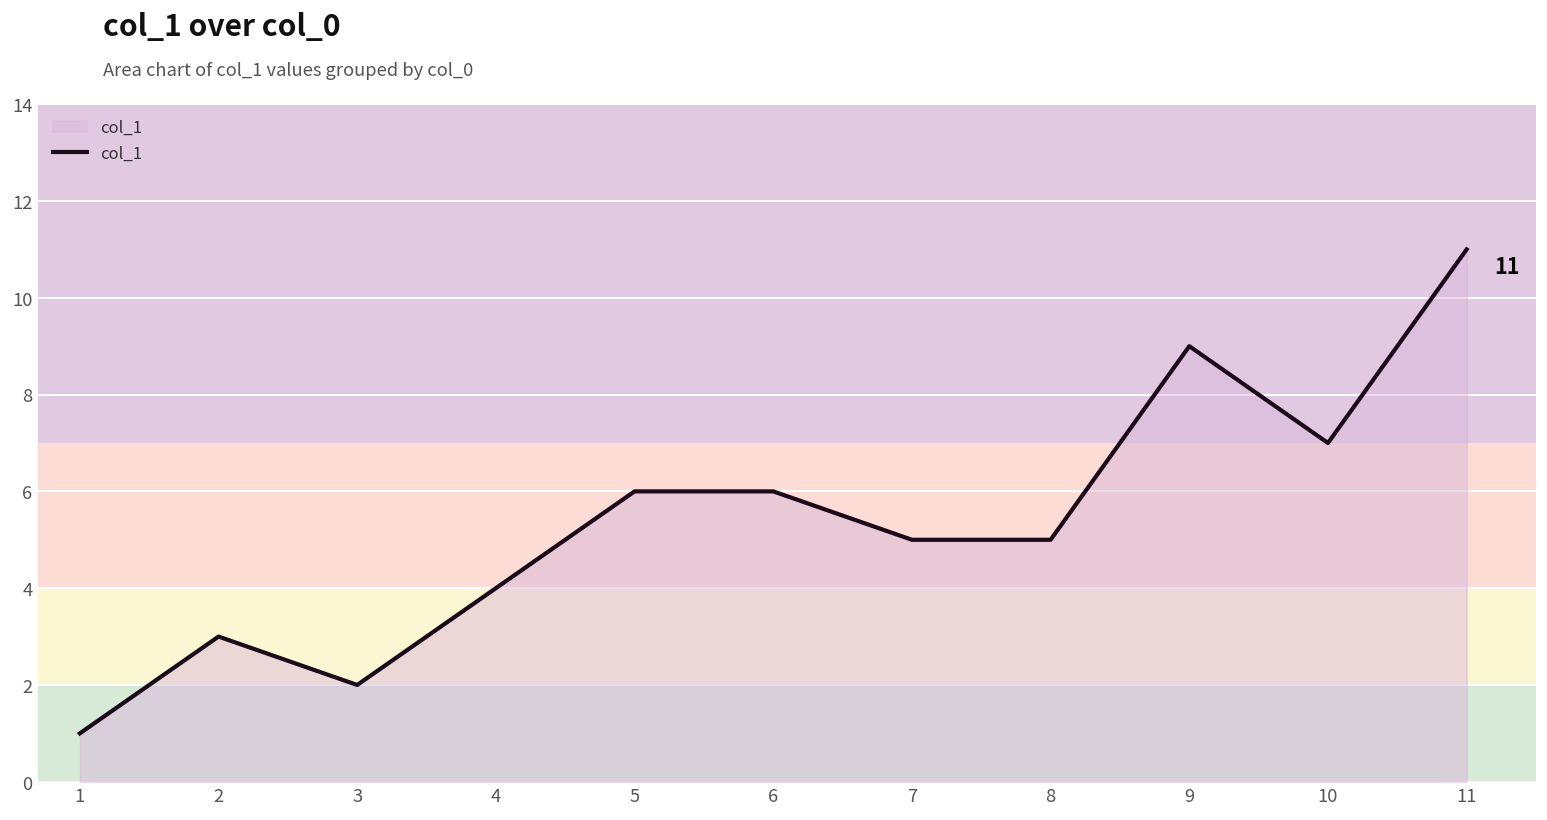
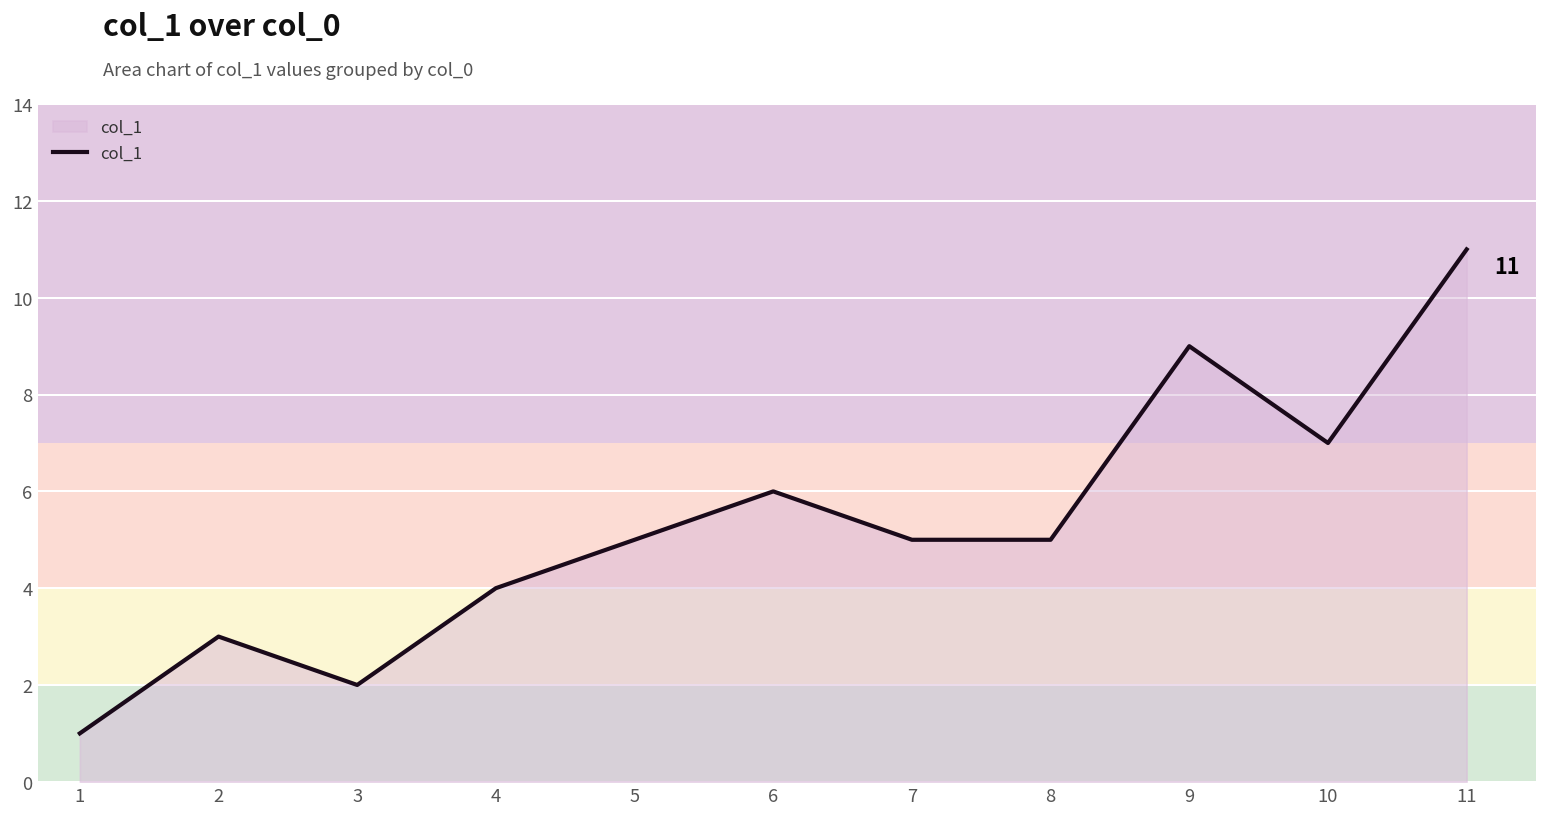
5: 6 -> 5
